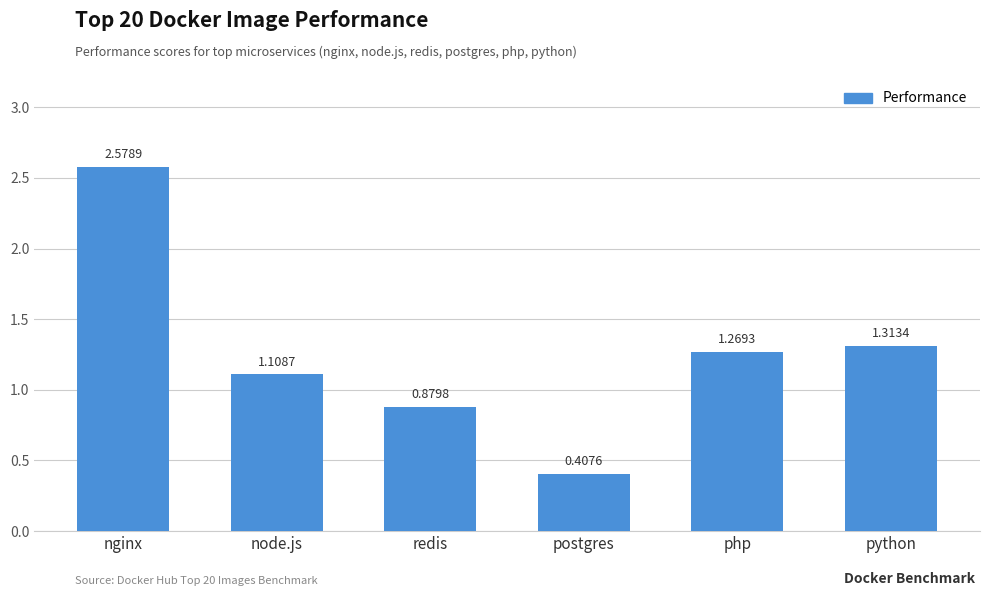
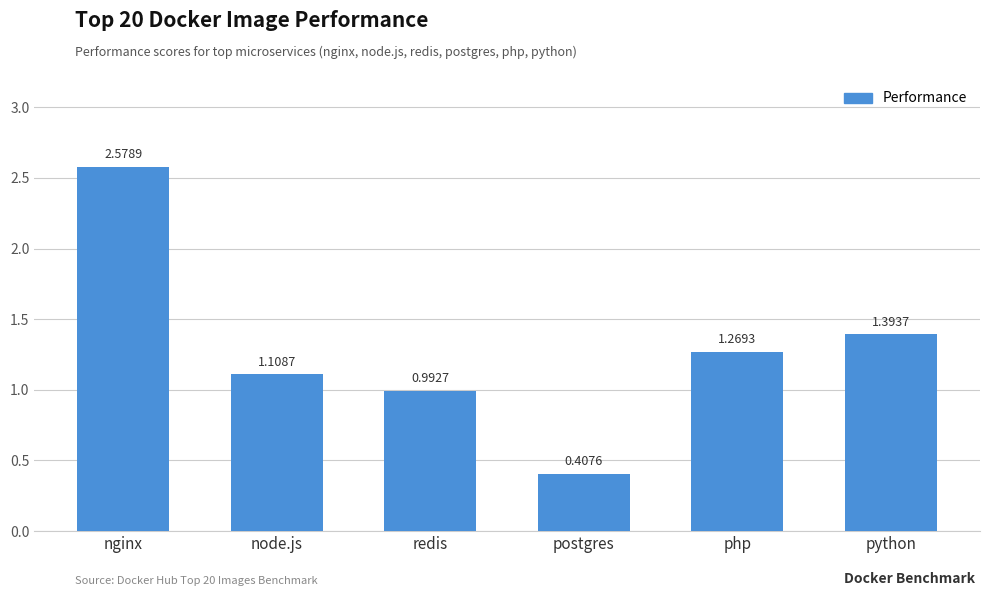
redis: 0.8798 -> 0.9927
python: 1.3134 -> 1.3937
